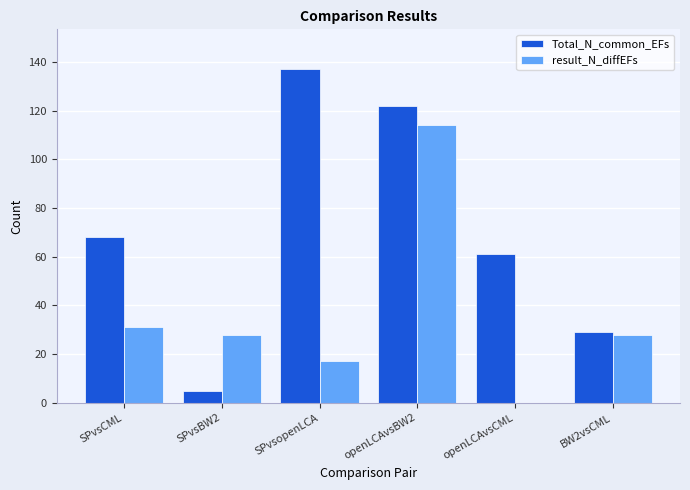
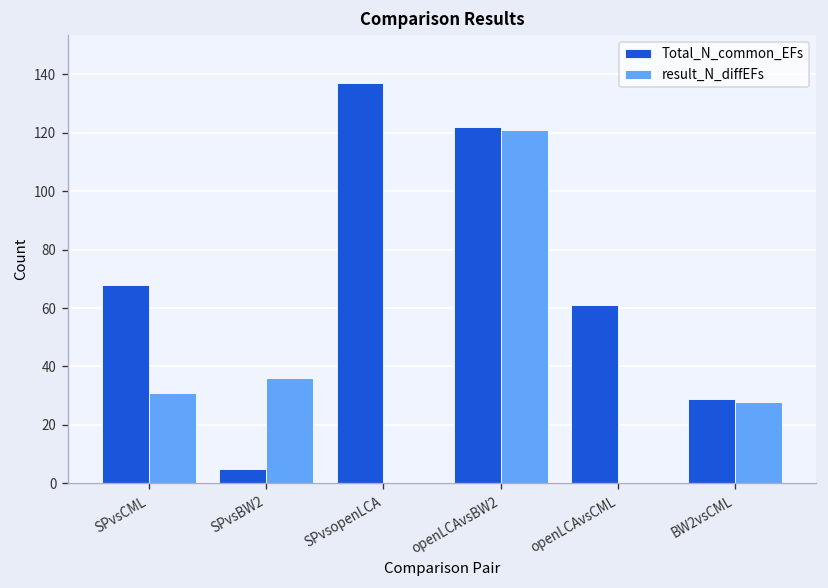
result_N_diffEFs, SPvsBW2: 28 -> 36
result_N_diffEFs, SPvsopenLCA: 17 -> 0
result_N_diffEFs, openLCAvsBW2: 114 -> 121
